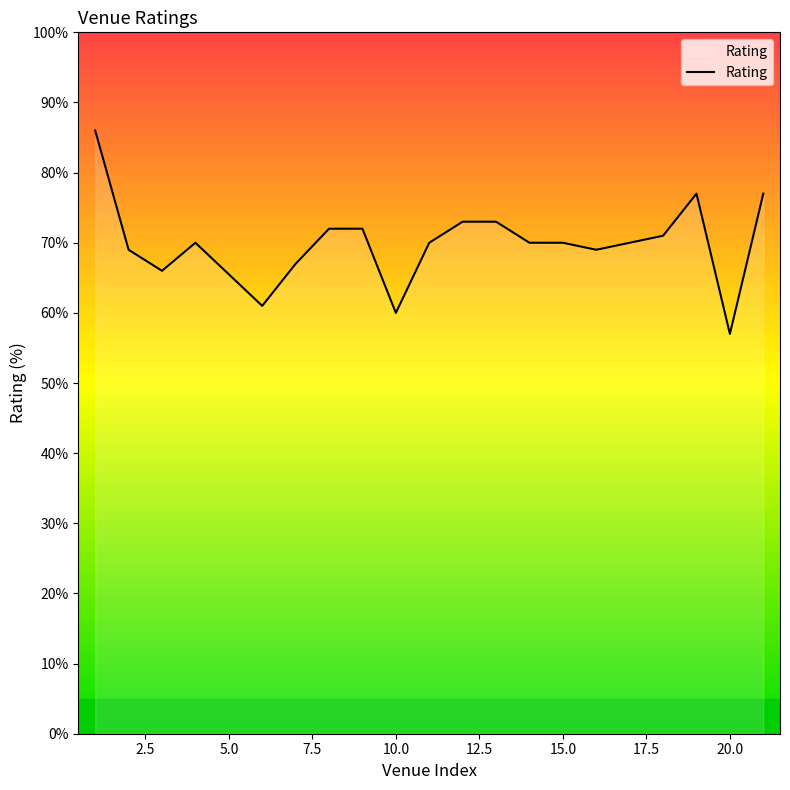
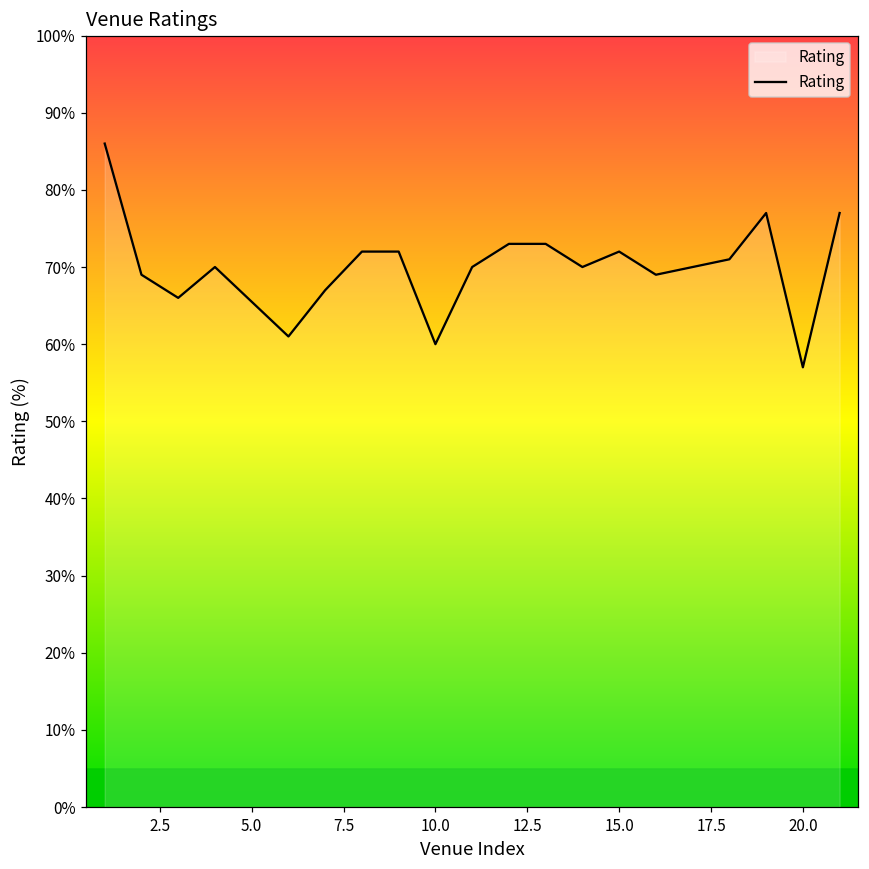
15.0: 70% -> 72%
